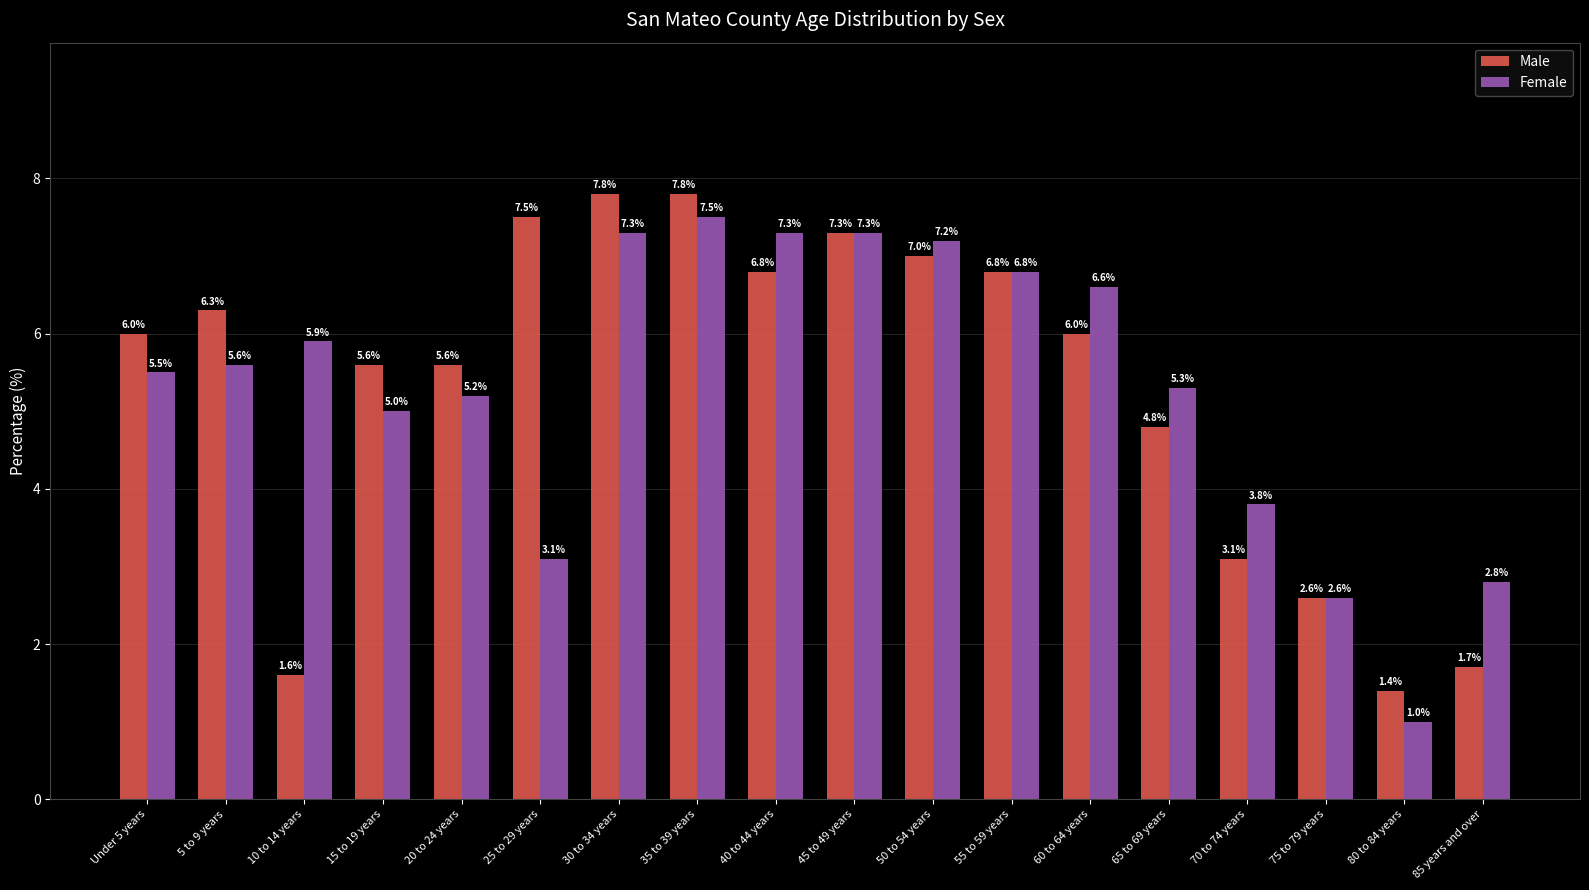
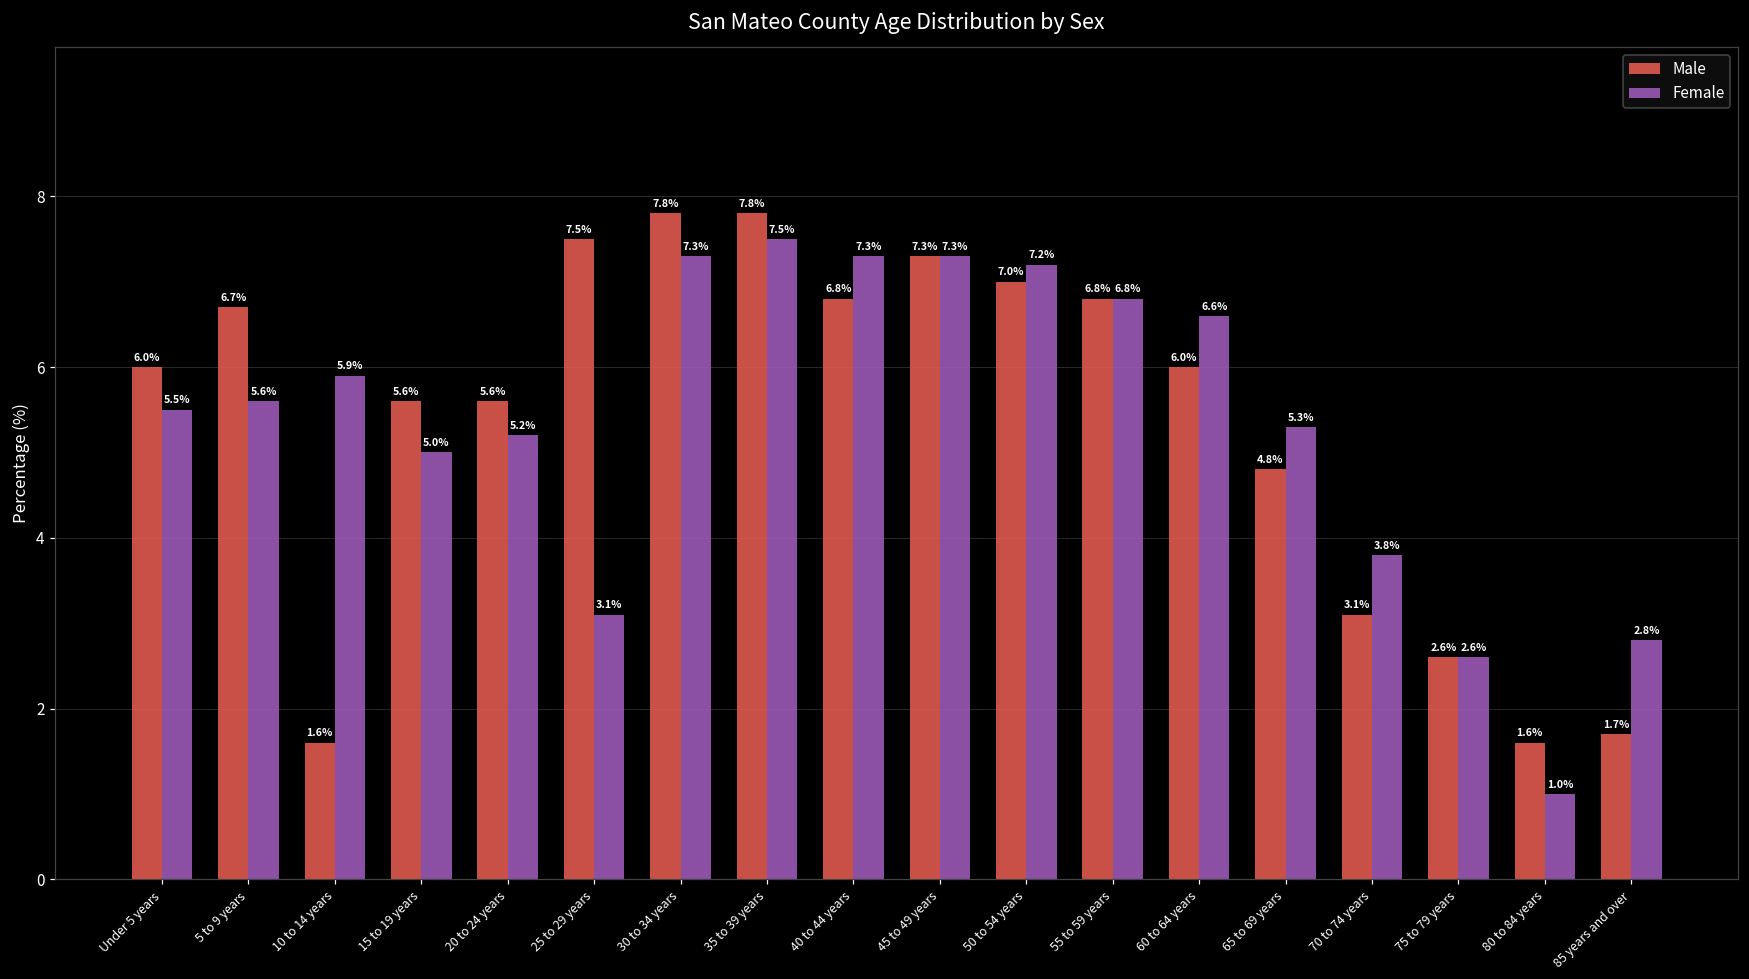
Male, 5 to 9 years: 6.3% -> 6.7%
Male, 80 to 84 years: 1.4% -> 1.6%
